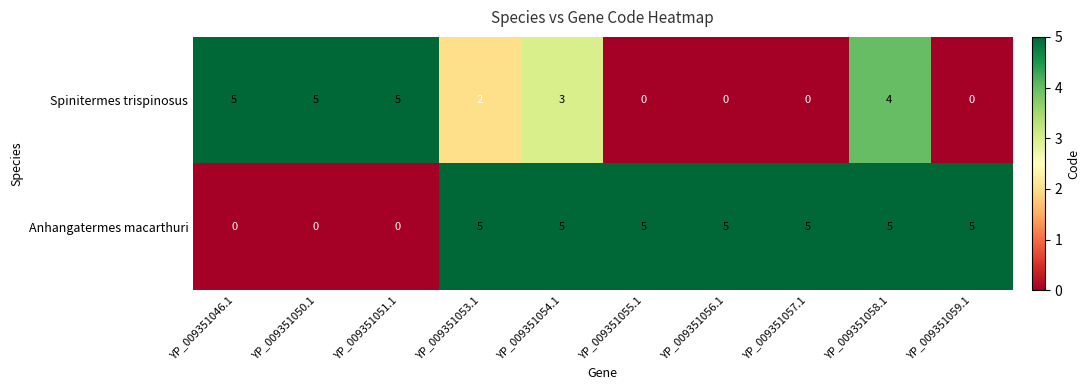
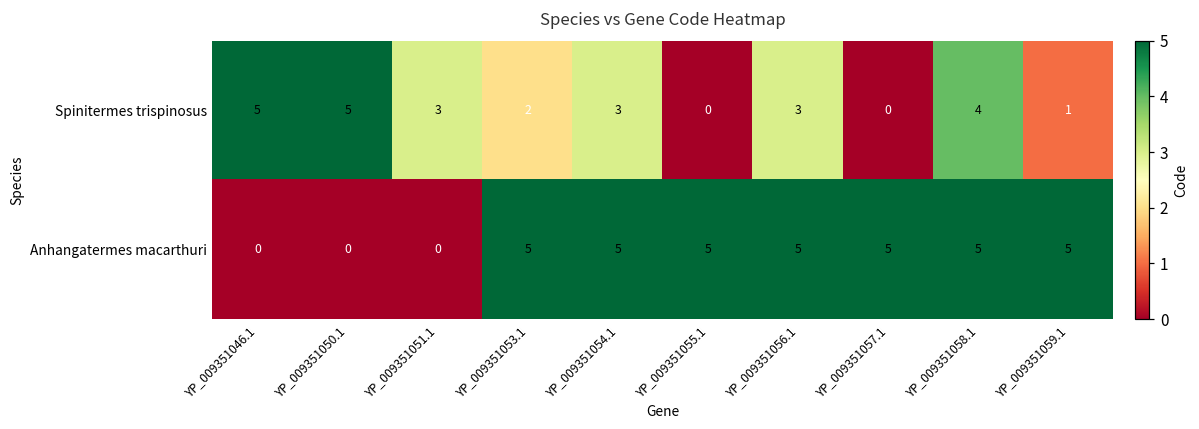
Spinitermes trispinosus, YP_009351051.1: 5 -> 3
Spinitermes trispinosus, YP_009351056.1: 0 -> 3
Spinitermes trispinosus, YP_009351059.1: 0 -> 1
